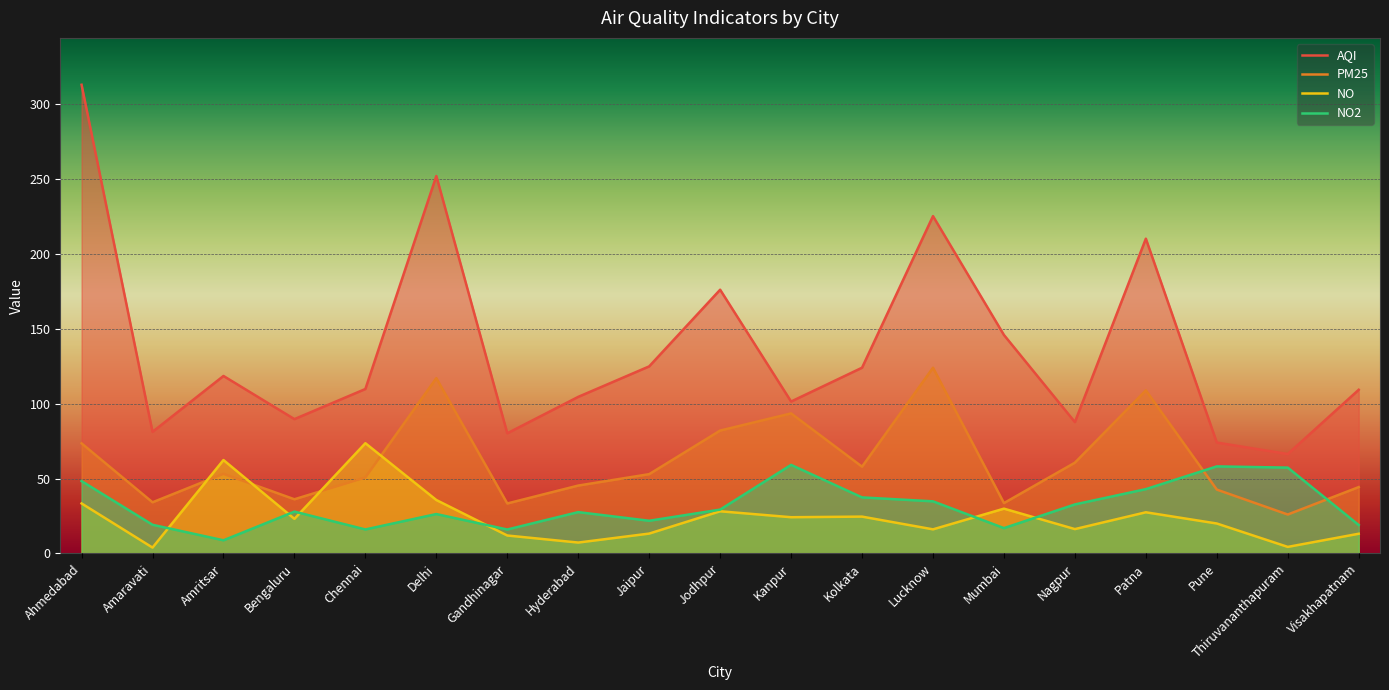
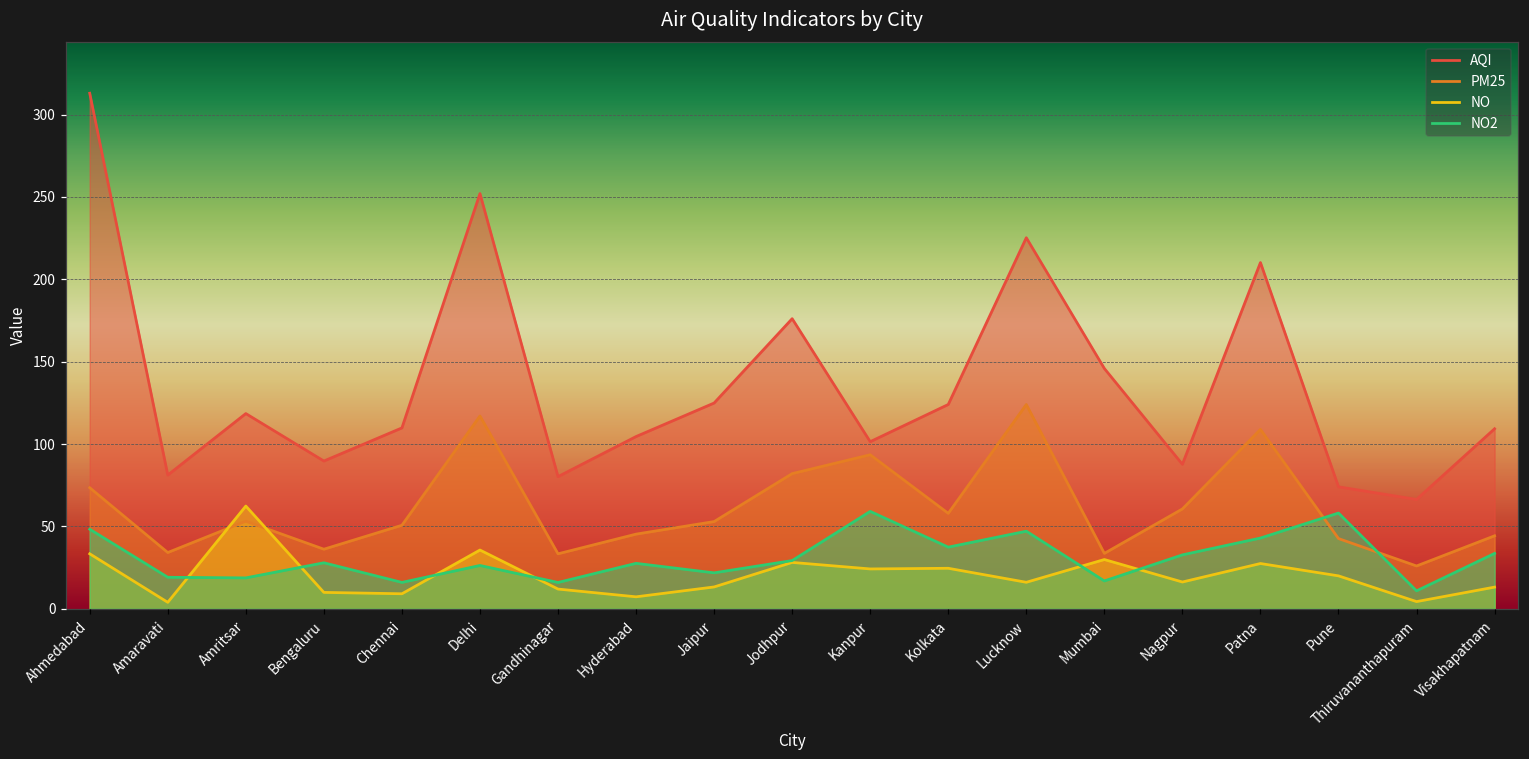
NO2, Amritsar: 9 -> 19
NO, Bengaluru: 23 -> 10
NO, Chennai: 74 -> 9
NO2, Lucknow: 35 -> 47
NO2, Thiruvananthapuram: 57 -> 11
NO2, Visakhapatnam: 19 -> 34
